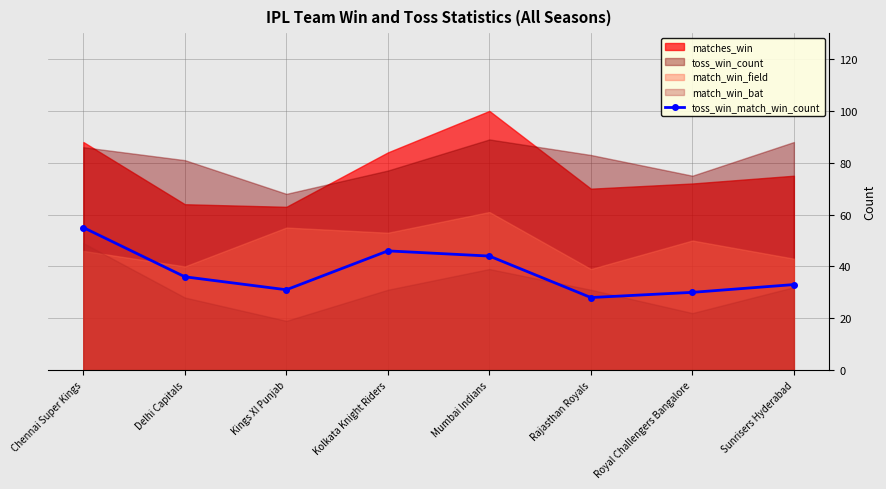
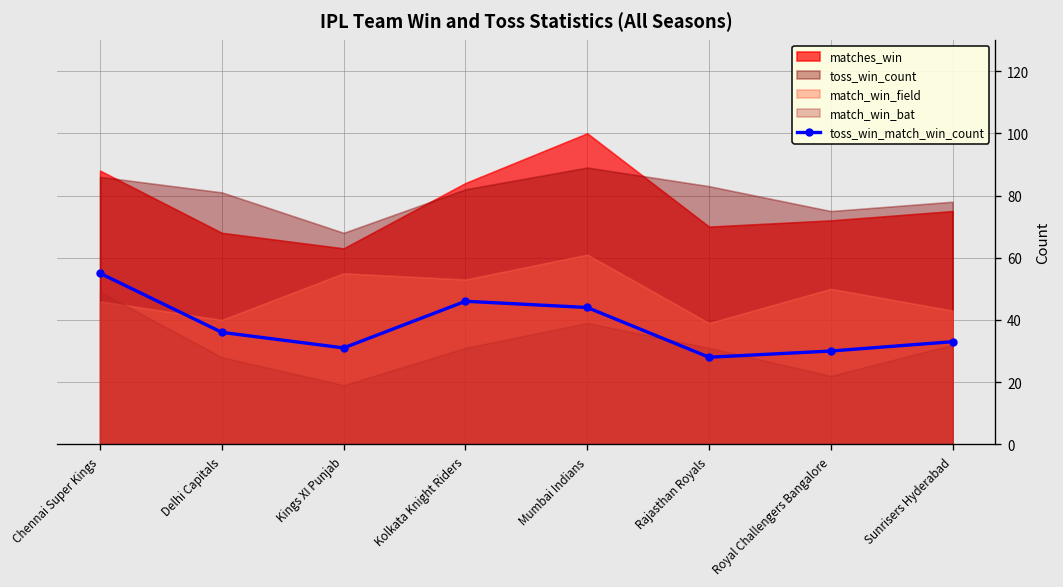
matches_win, Delhi Capitals: 64 -> 68
toss_win_count, Kolkata Knight Riders: 77 -> 82
toss_win_count, Sunrisers Hyderabad: 88 -> 78
